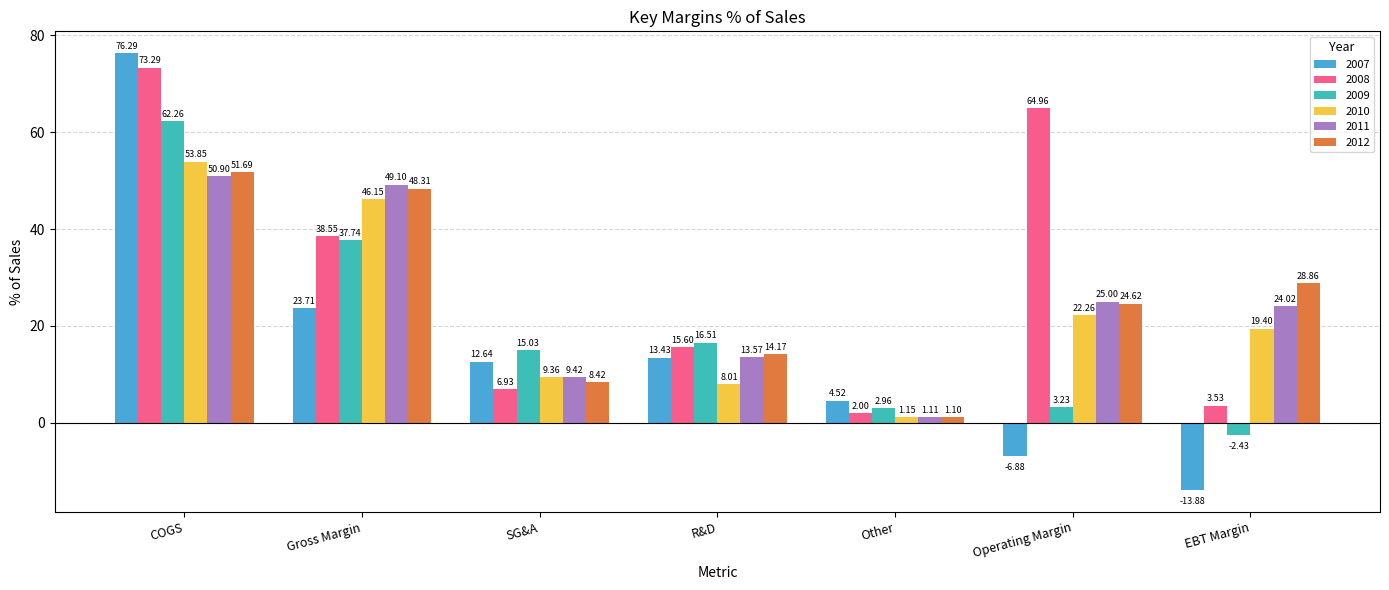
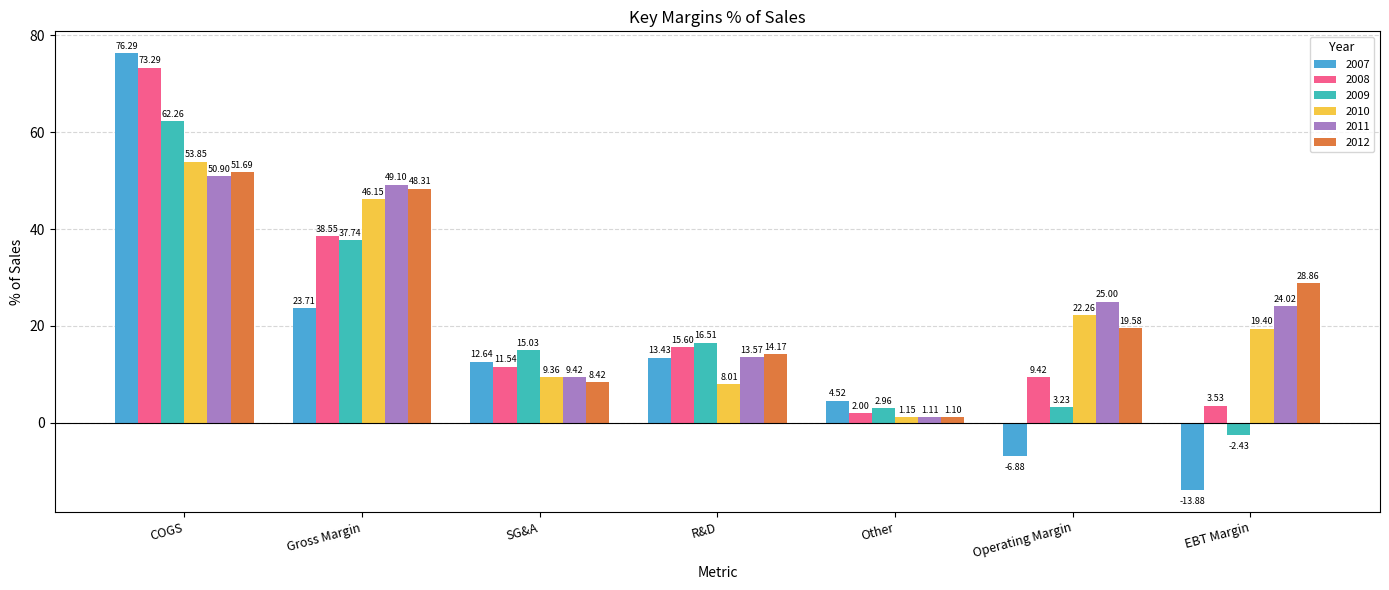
2008, SG&A: 6.93 -> 11.54
2008, Operating Margin: 64.96 -> 9.42
2012, Operating Margin: 24.62 -> 19.58
